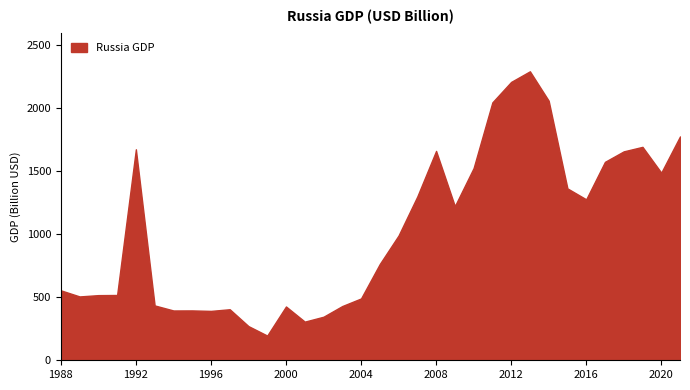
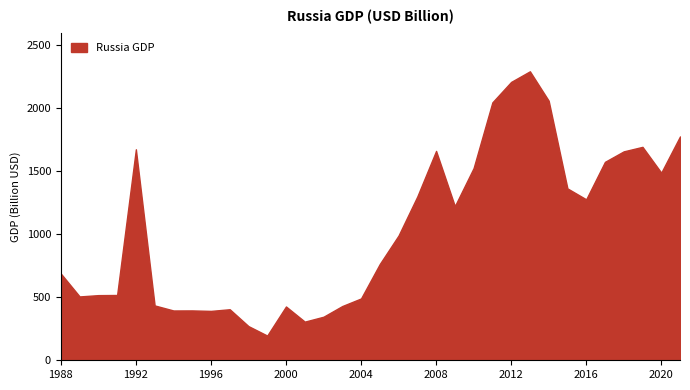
1988: 550 -> 690
